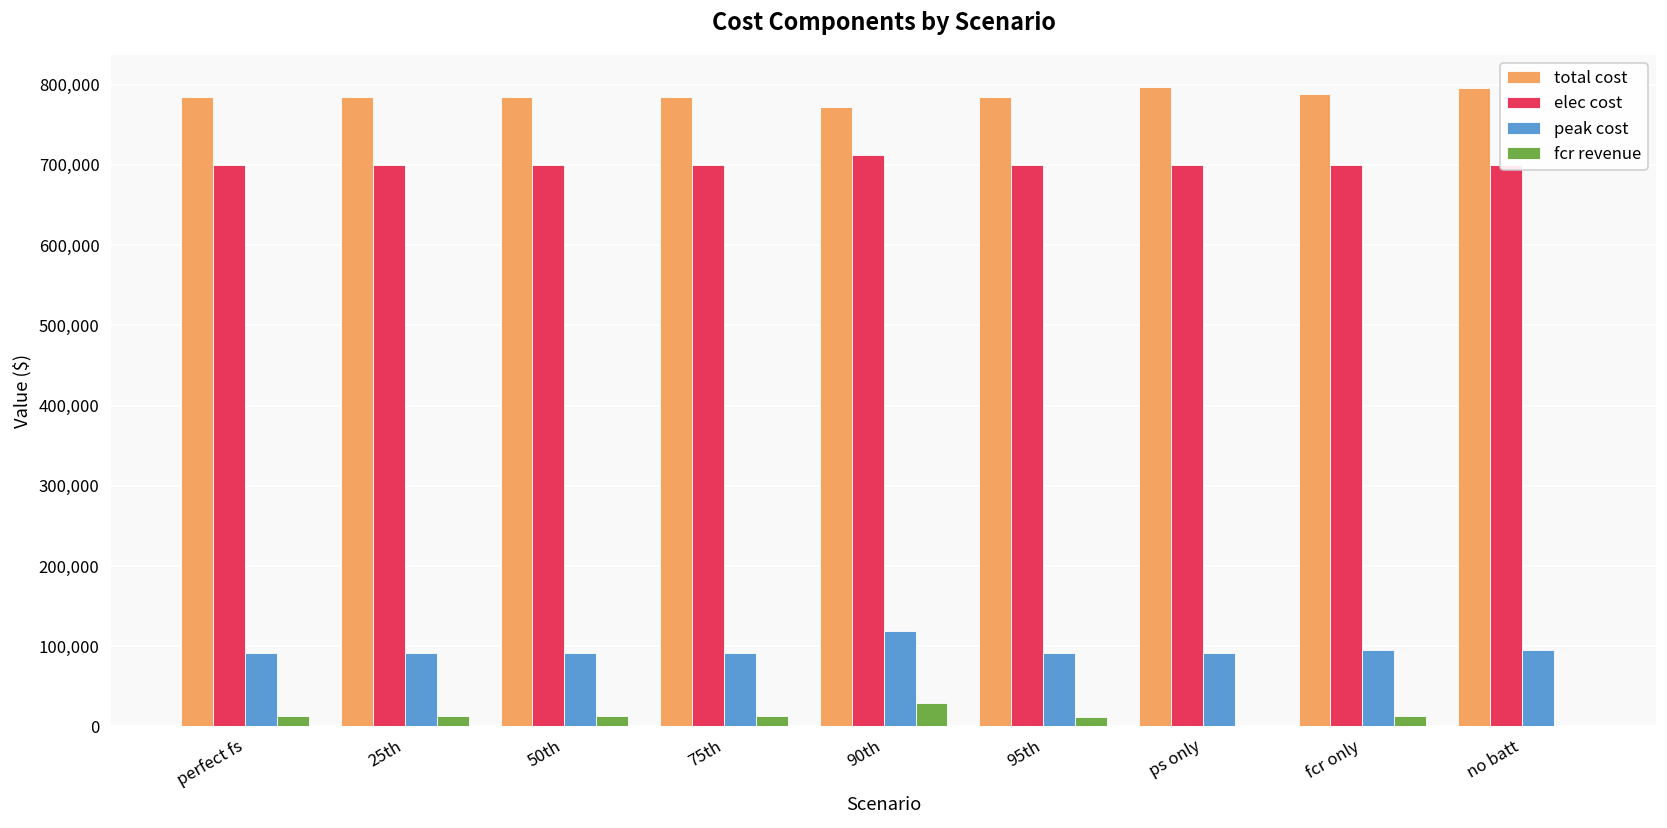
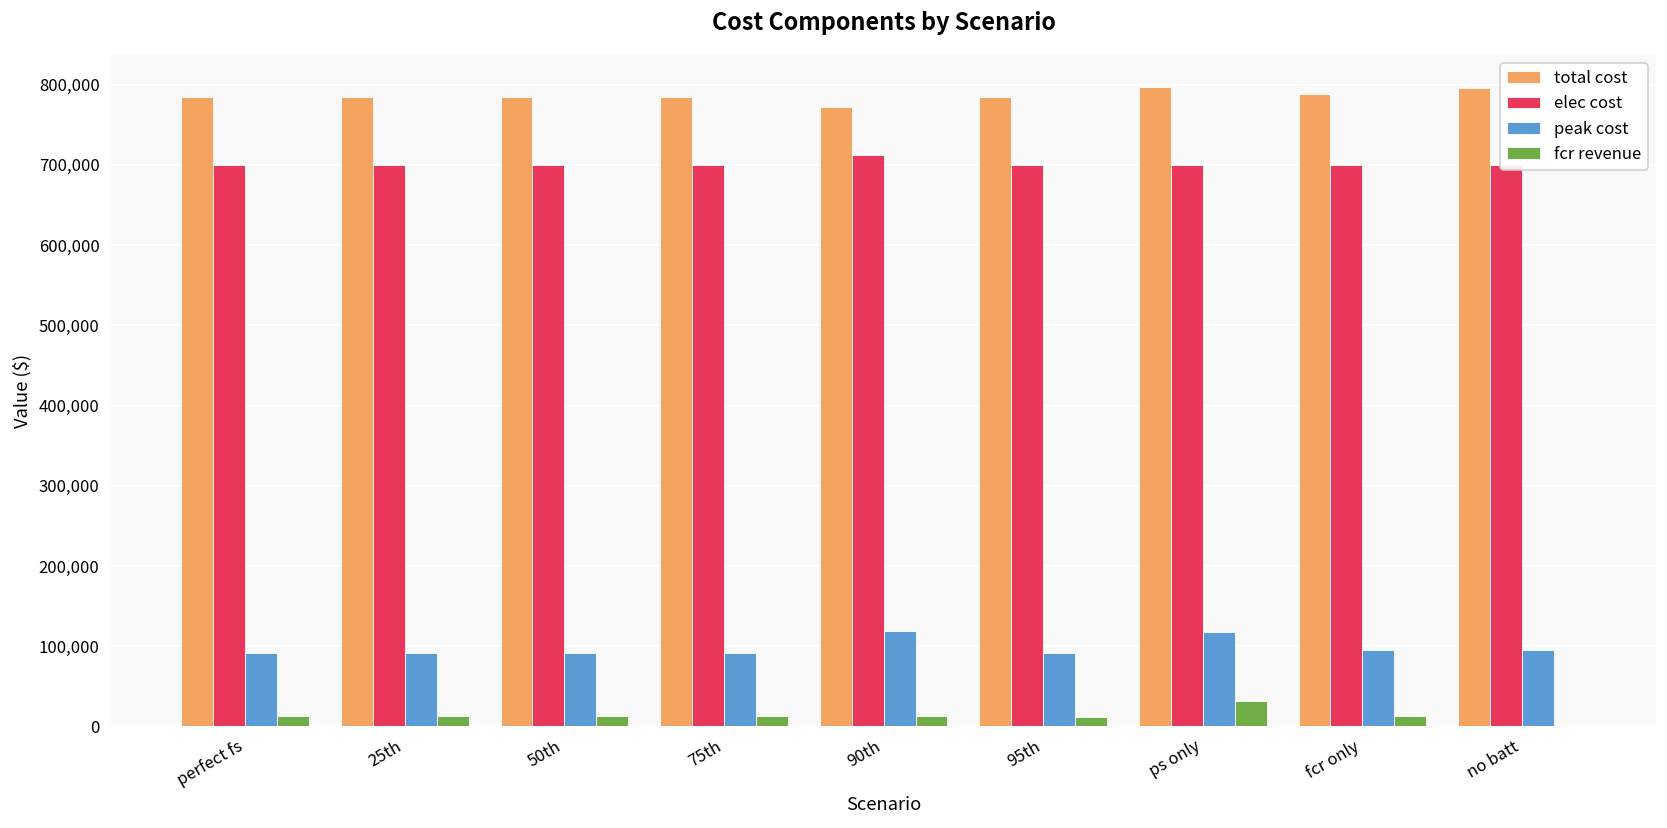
fcr revenue, 90th: 30,000 -> 10,000
peak cost, ps only: 90,000 -> 120,000
fcr revenue, ps only: 0 -> 30,000
